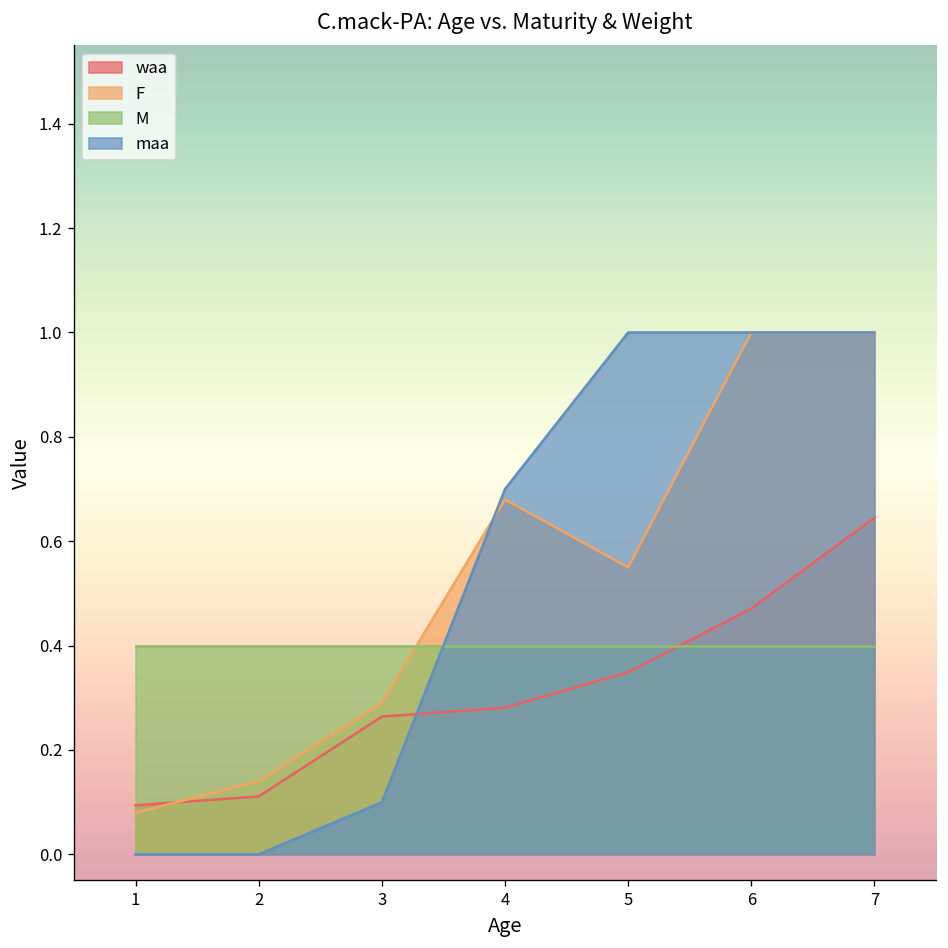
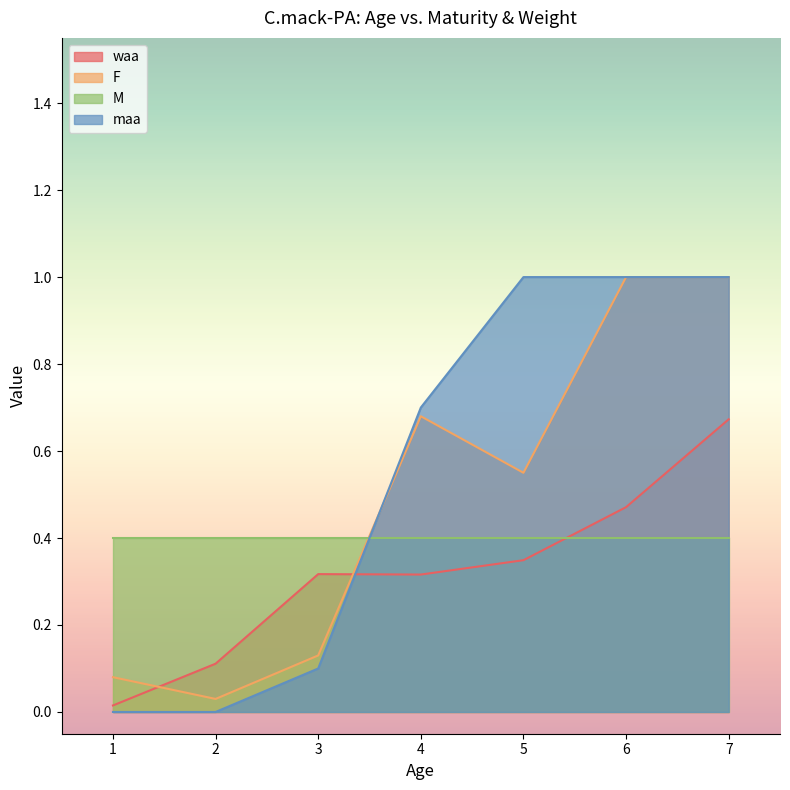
waa, 1: 0.09 -> 0.02
F, 2: 0.14 -> 0.03
waa, 3: 0.26 -> 0.32
F, 3: 0.29 -> 0.13
waa, 4: 0.28 -> 0.32
waa, 7: 0.65 -> 0.67
